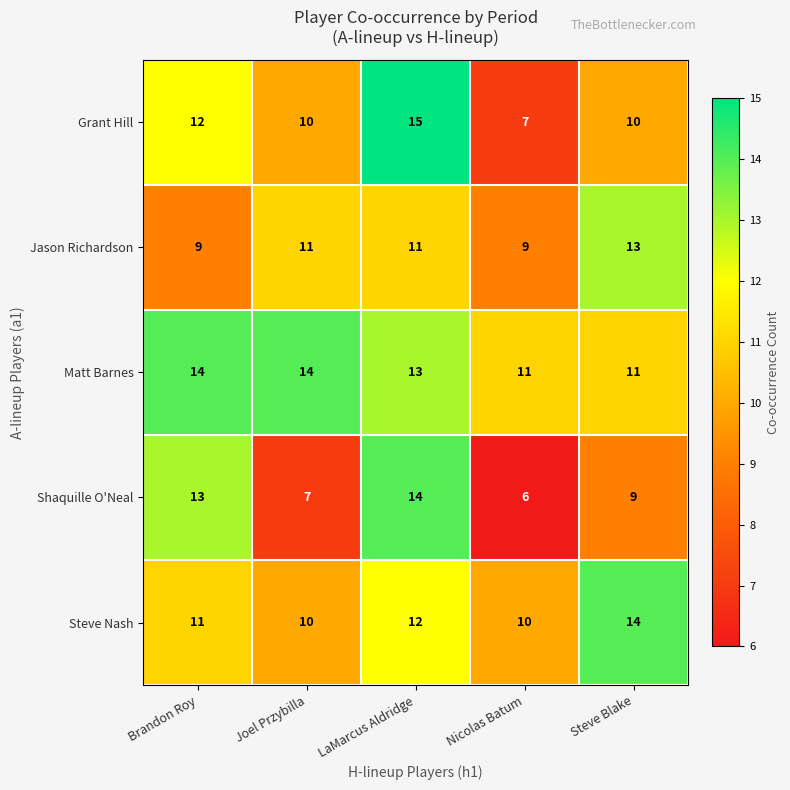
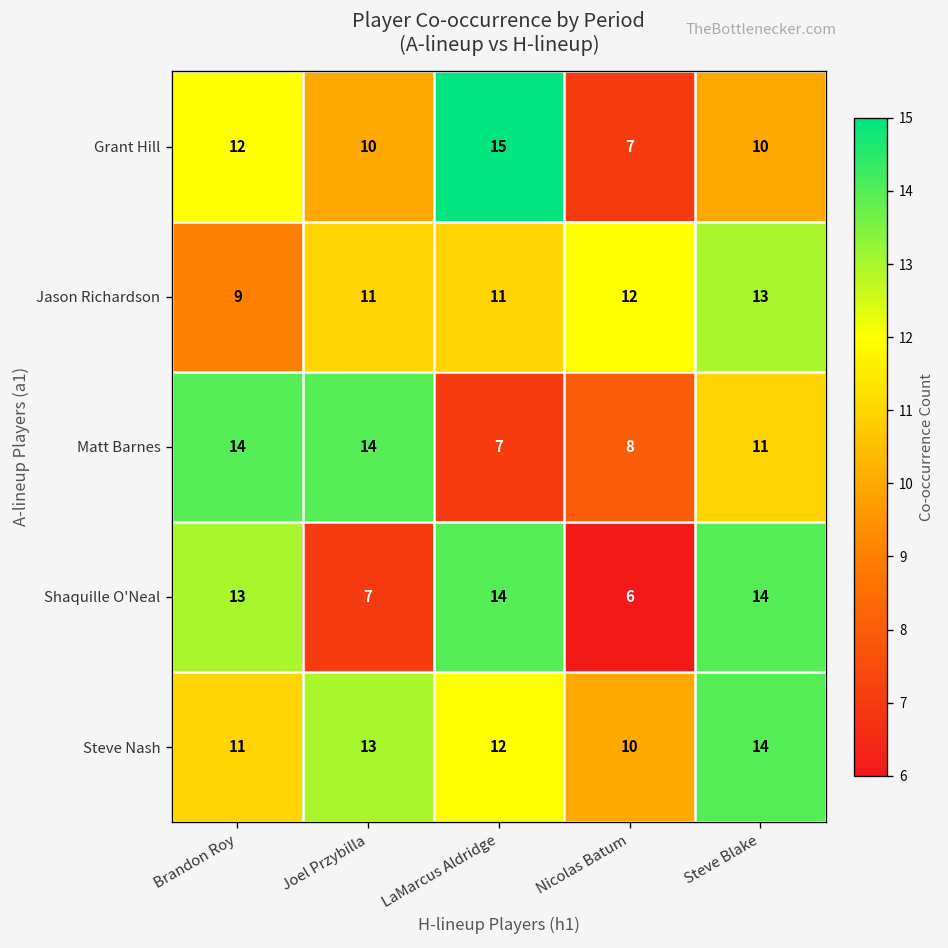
Jason Richardson, Nicolas Batum: 9 -> 12
Matt Barnes, LaMarcus Aldridge: 13 -> 7
Matt Barnes, Nicolas Batum: 11 -> 8
Shaquille O'Neal, Steve Blake: 9 -> 14
Steve Nash, Joel Przybilla: 10 -> 13
